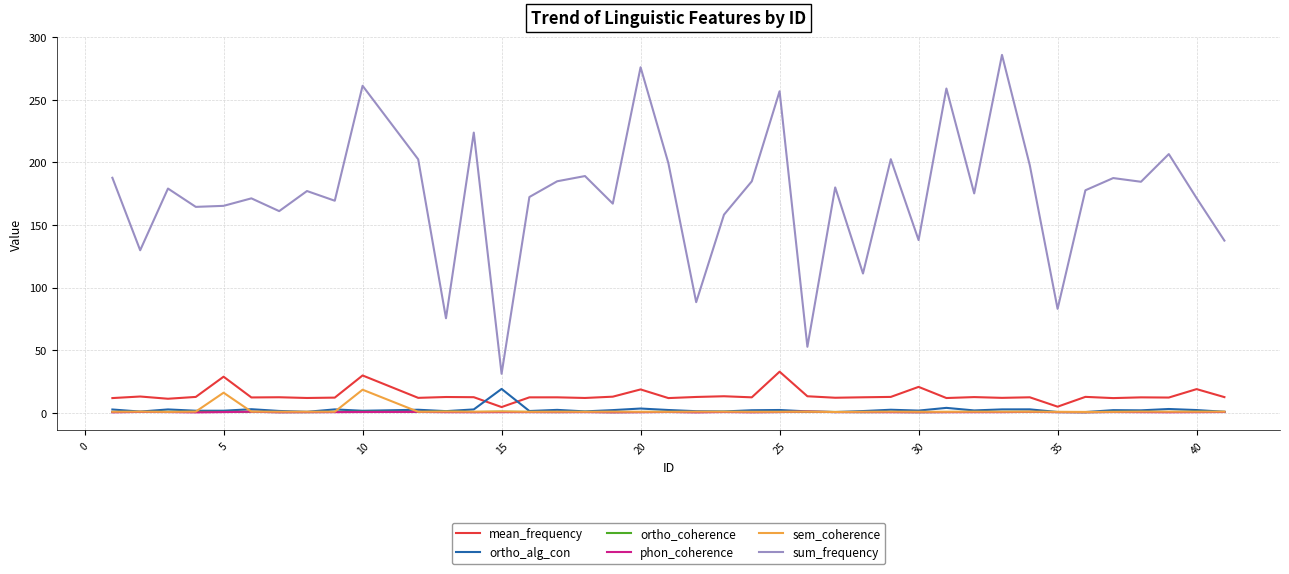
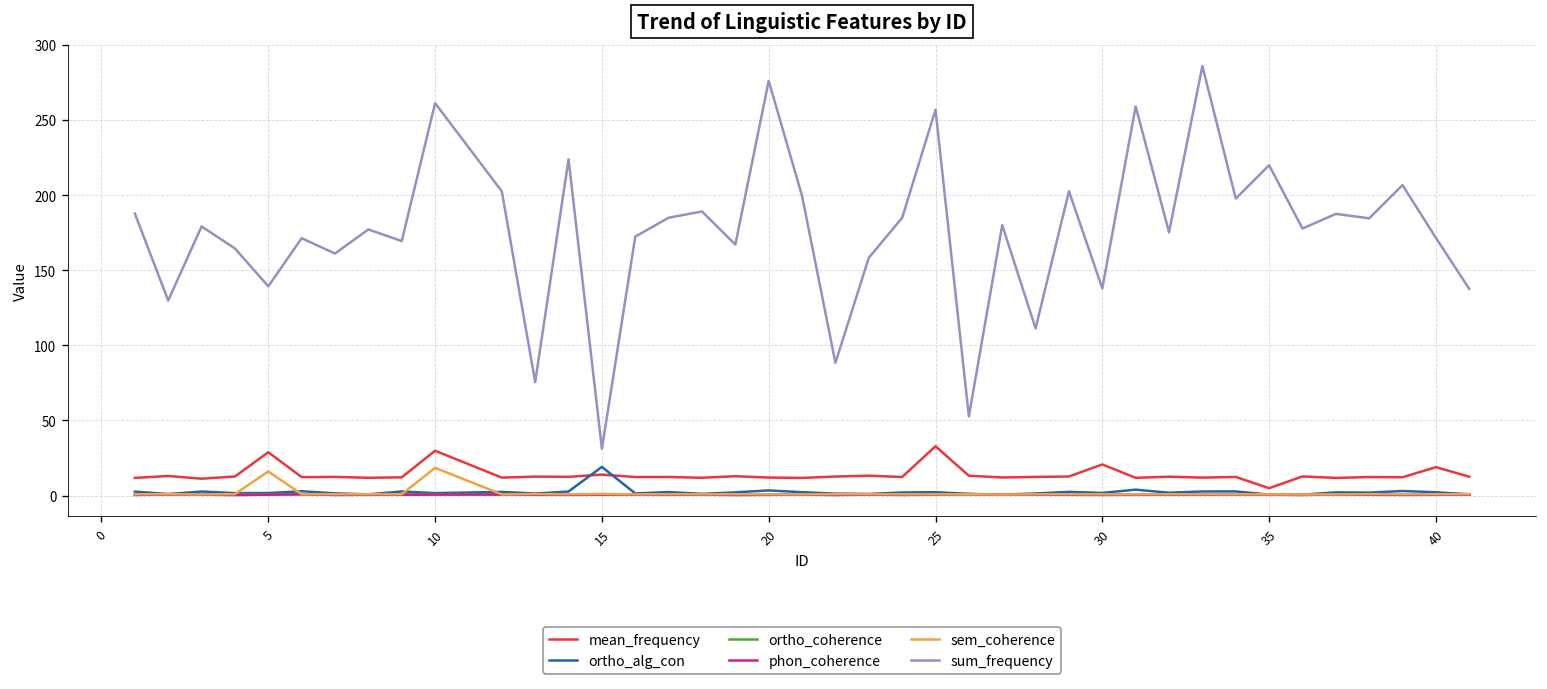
sum_frequency, 5: 165 -> 139
mean_frequency, 15: 5 -> 14
mean_frequency, 20: 19 -> 12
sum_frequency, 35: 83 -> 220
